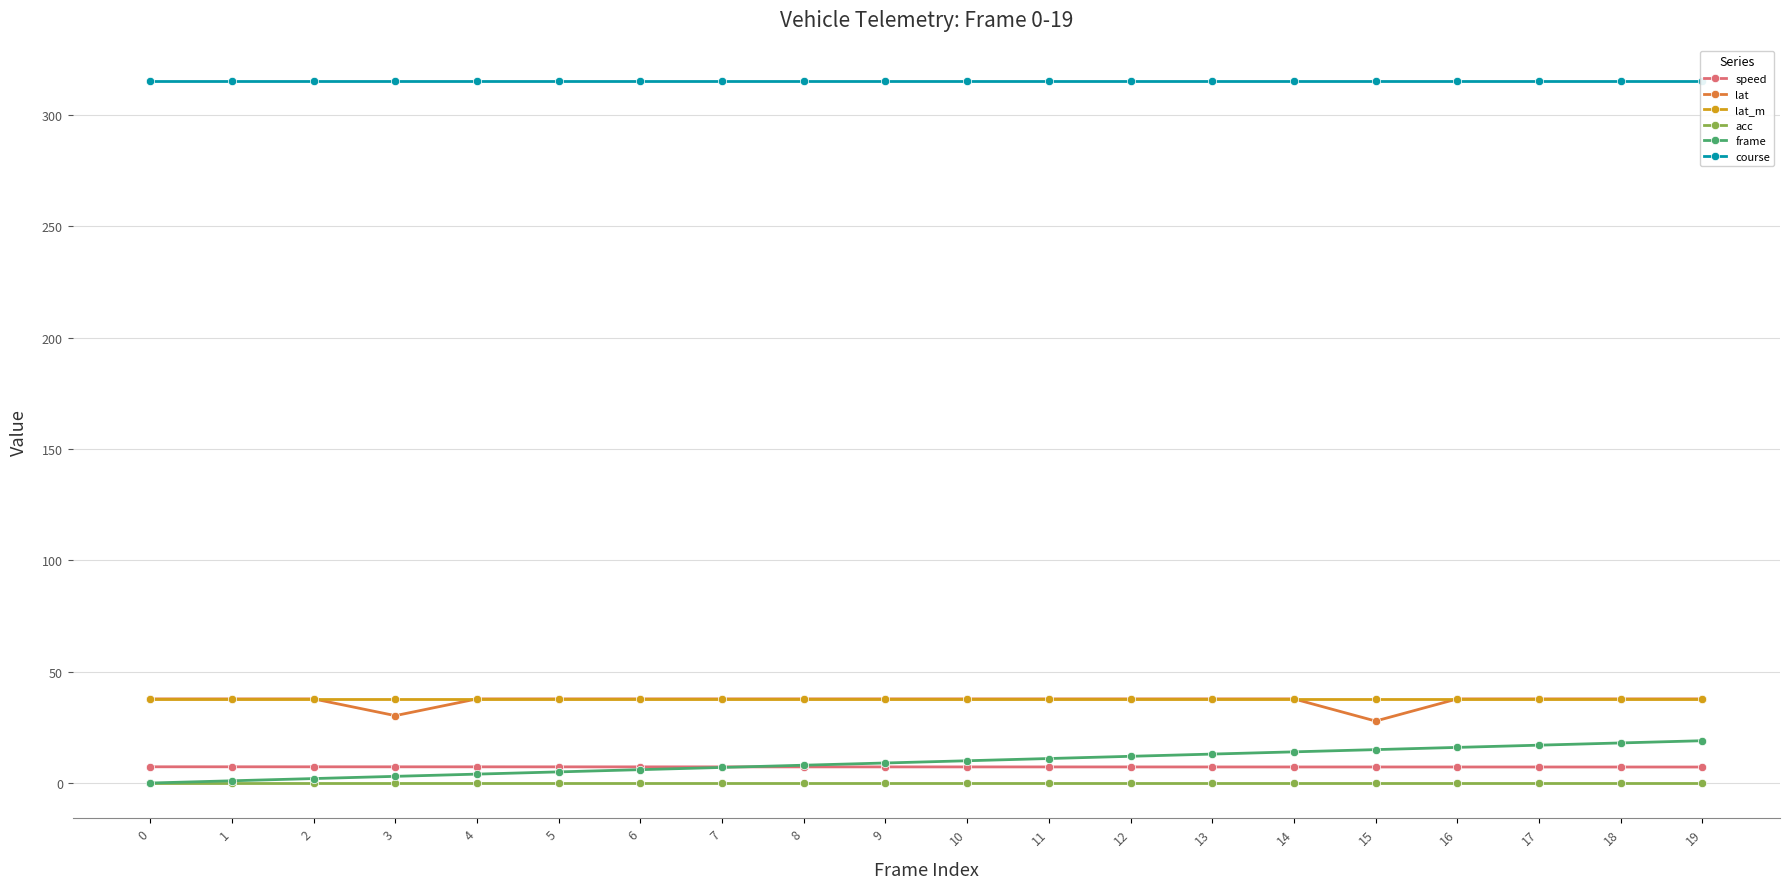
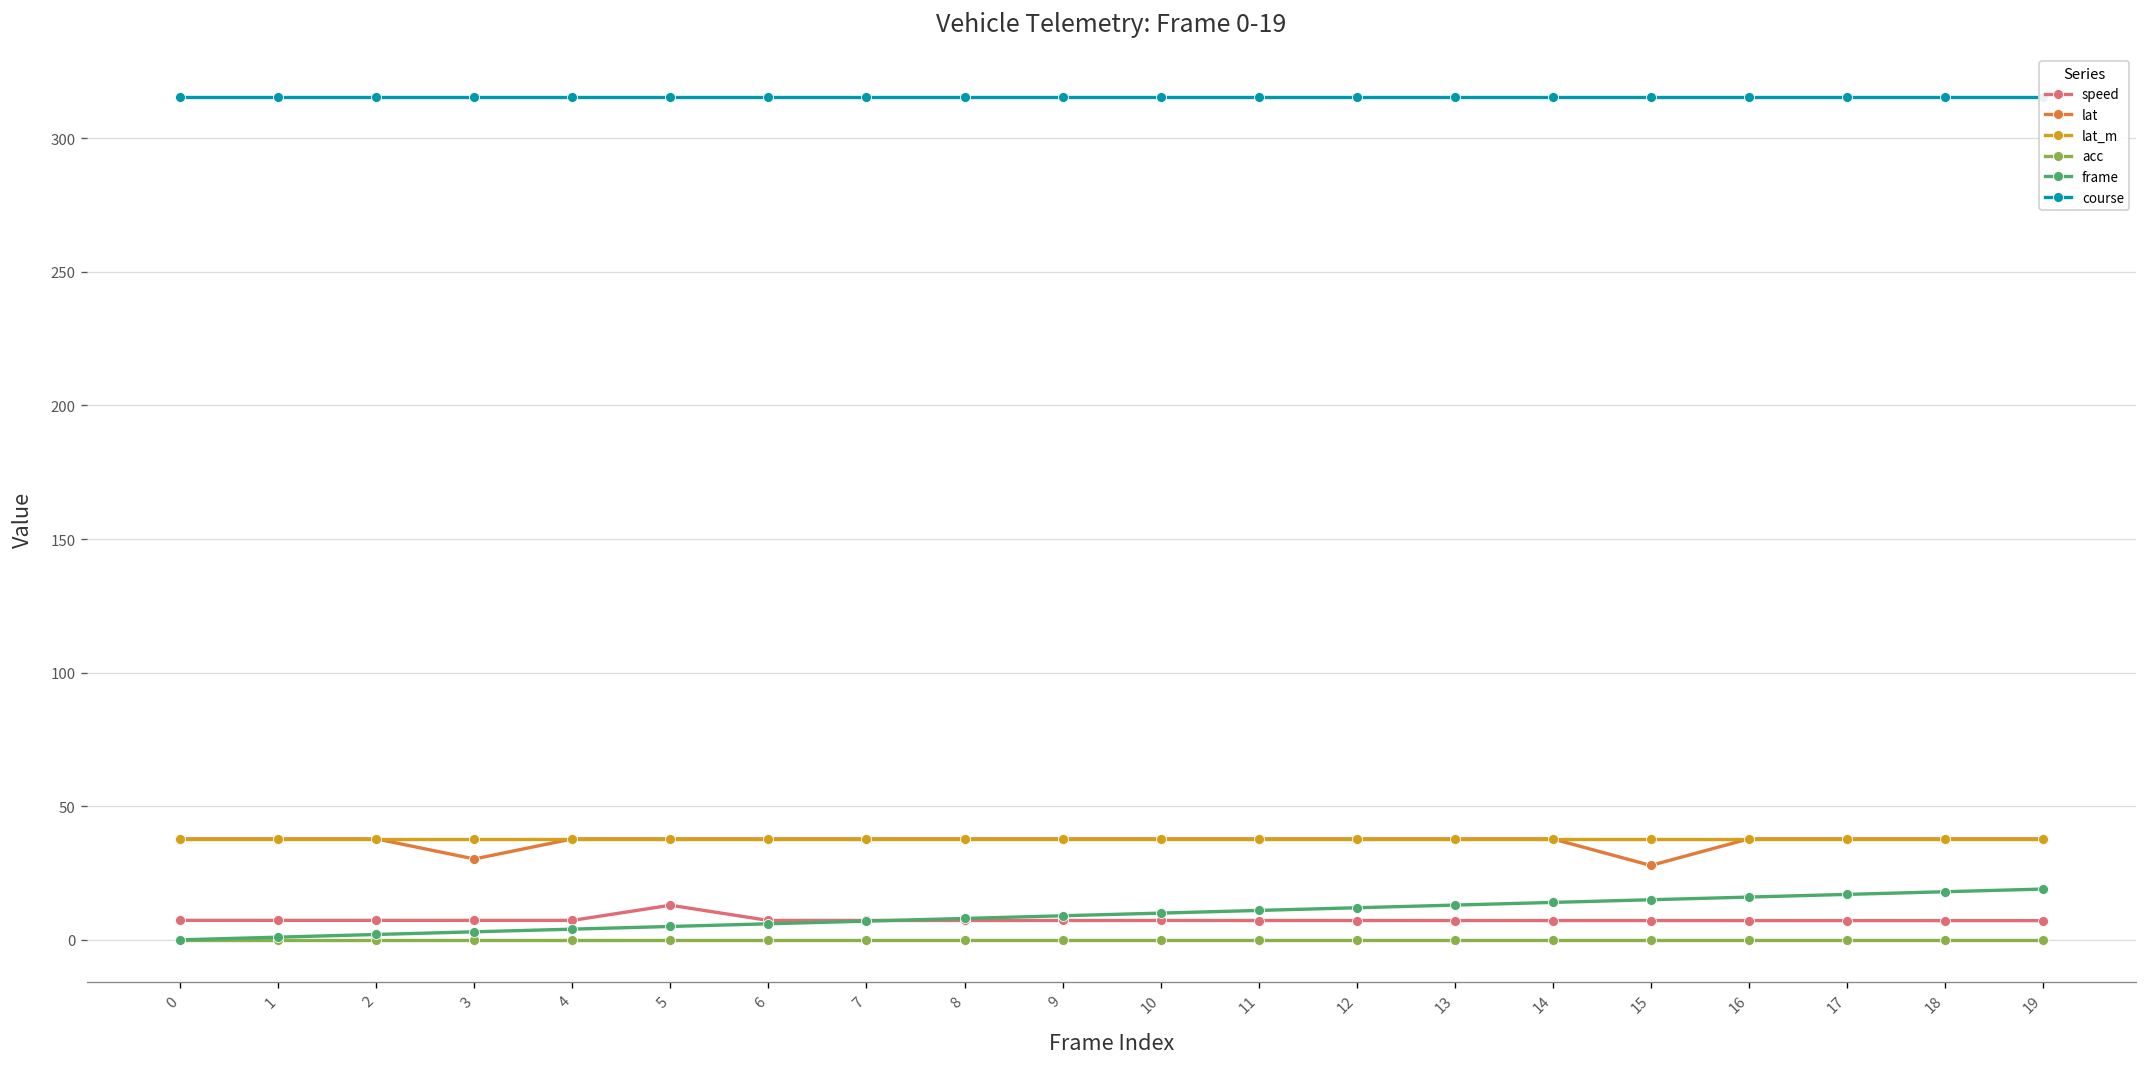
speed, 5: 7 -> 13
